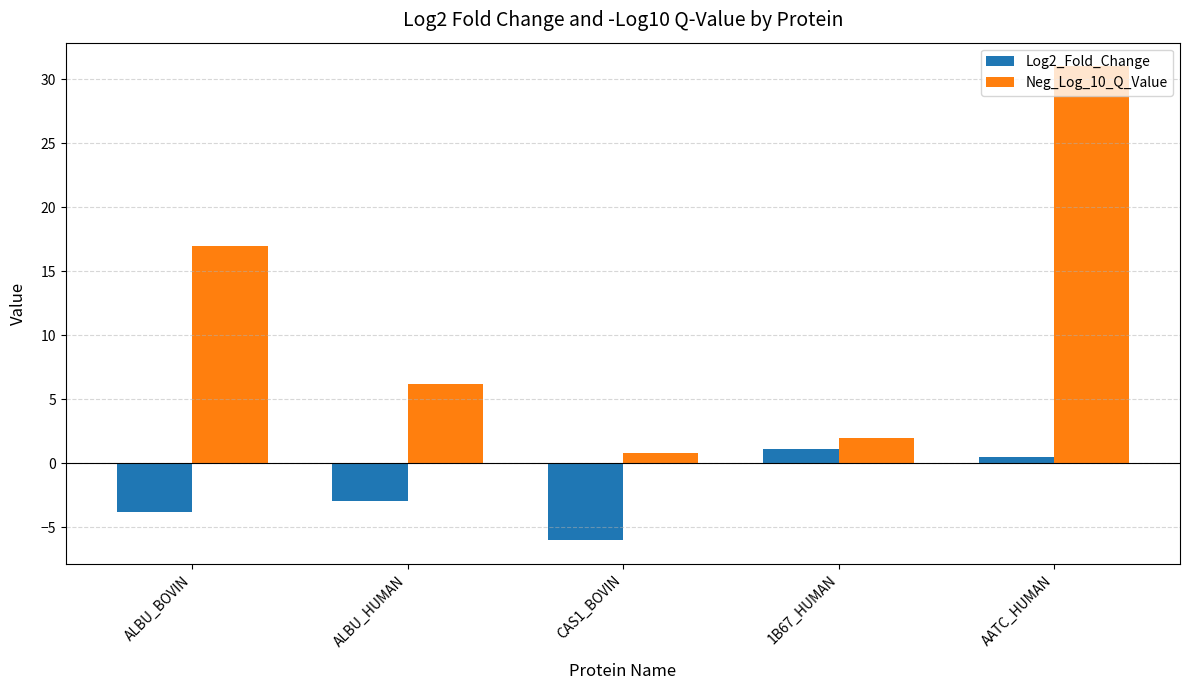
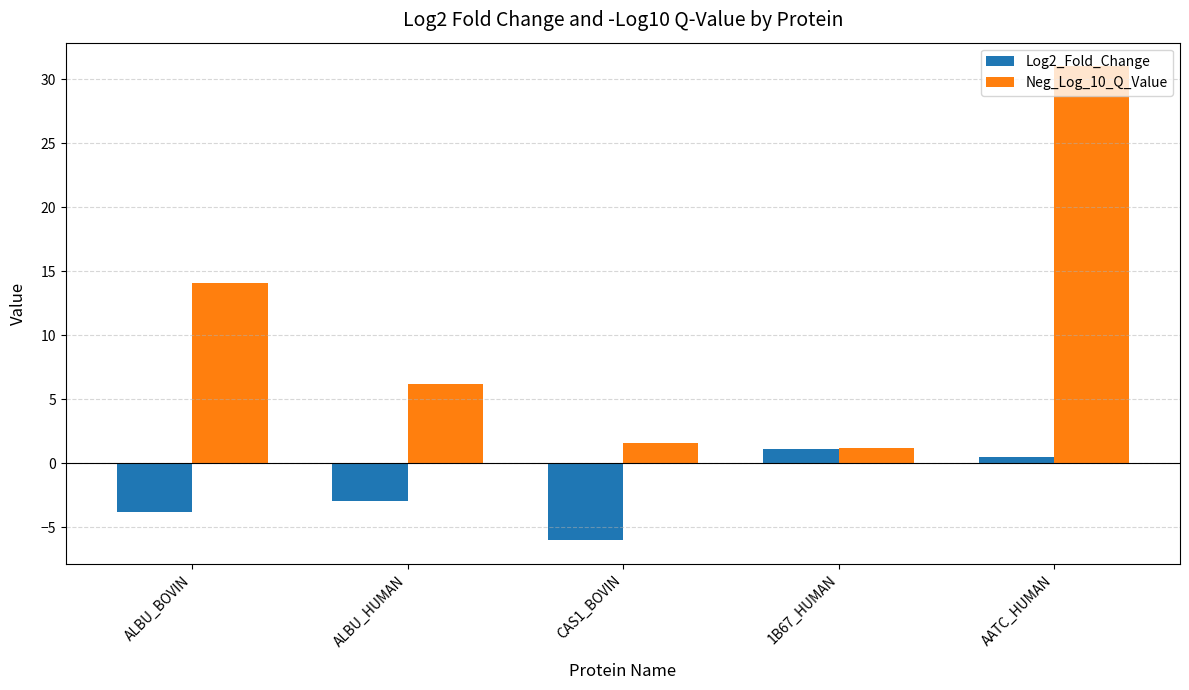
Neg_Log_10_Q_Value, ALBU_BOVIN: 17.0 -> 14.1
Neg_Log_10_Q_Value, CAS1_BOVIN: 0.8 -> 1.6
Neg_Log_10_Q_Value, 1B67_HUMAN: 2.0 -> 1.2
